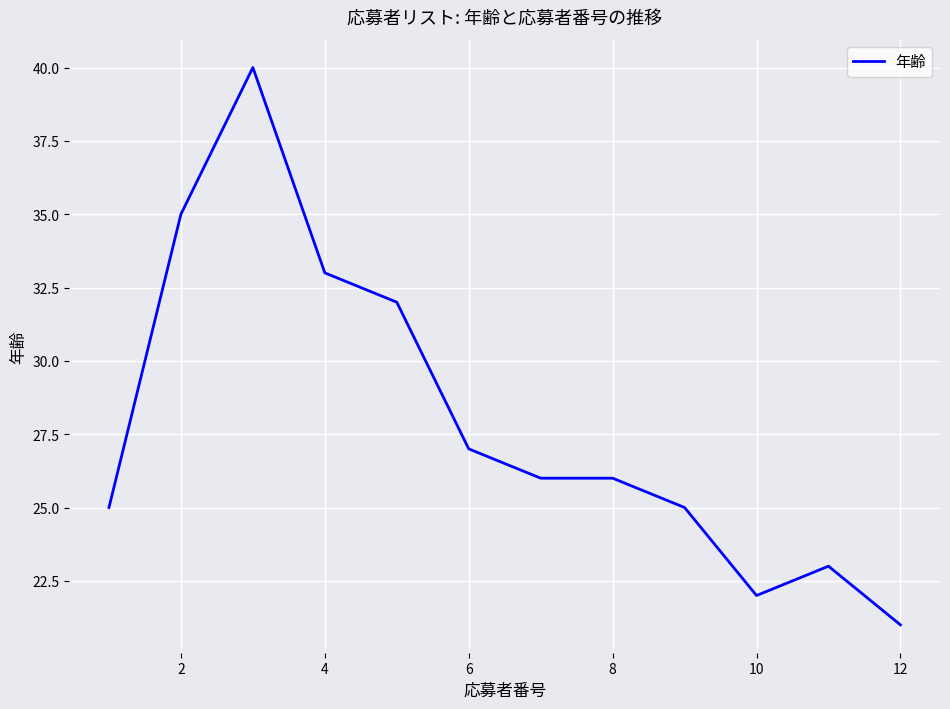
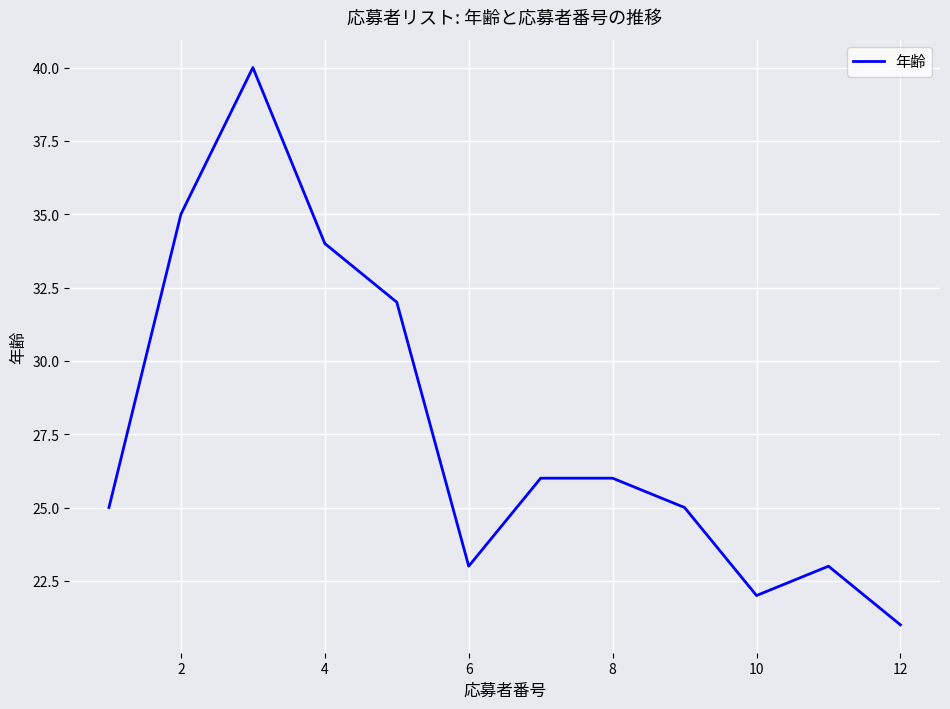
4: 33 -> 34
6: 27 -> 23
